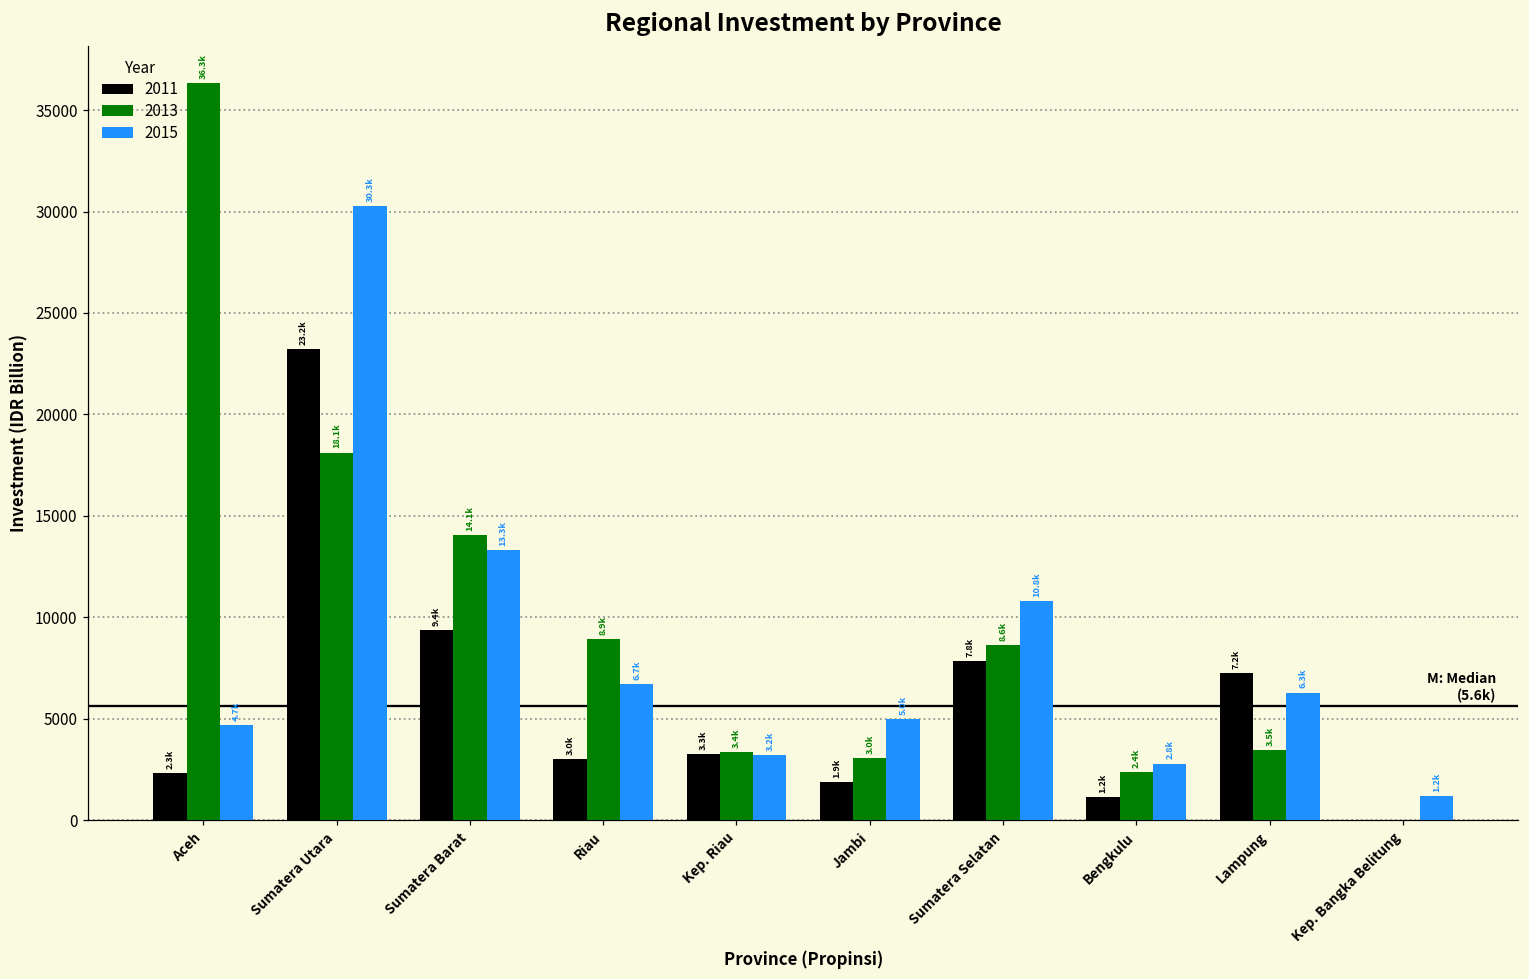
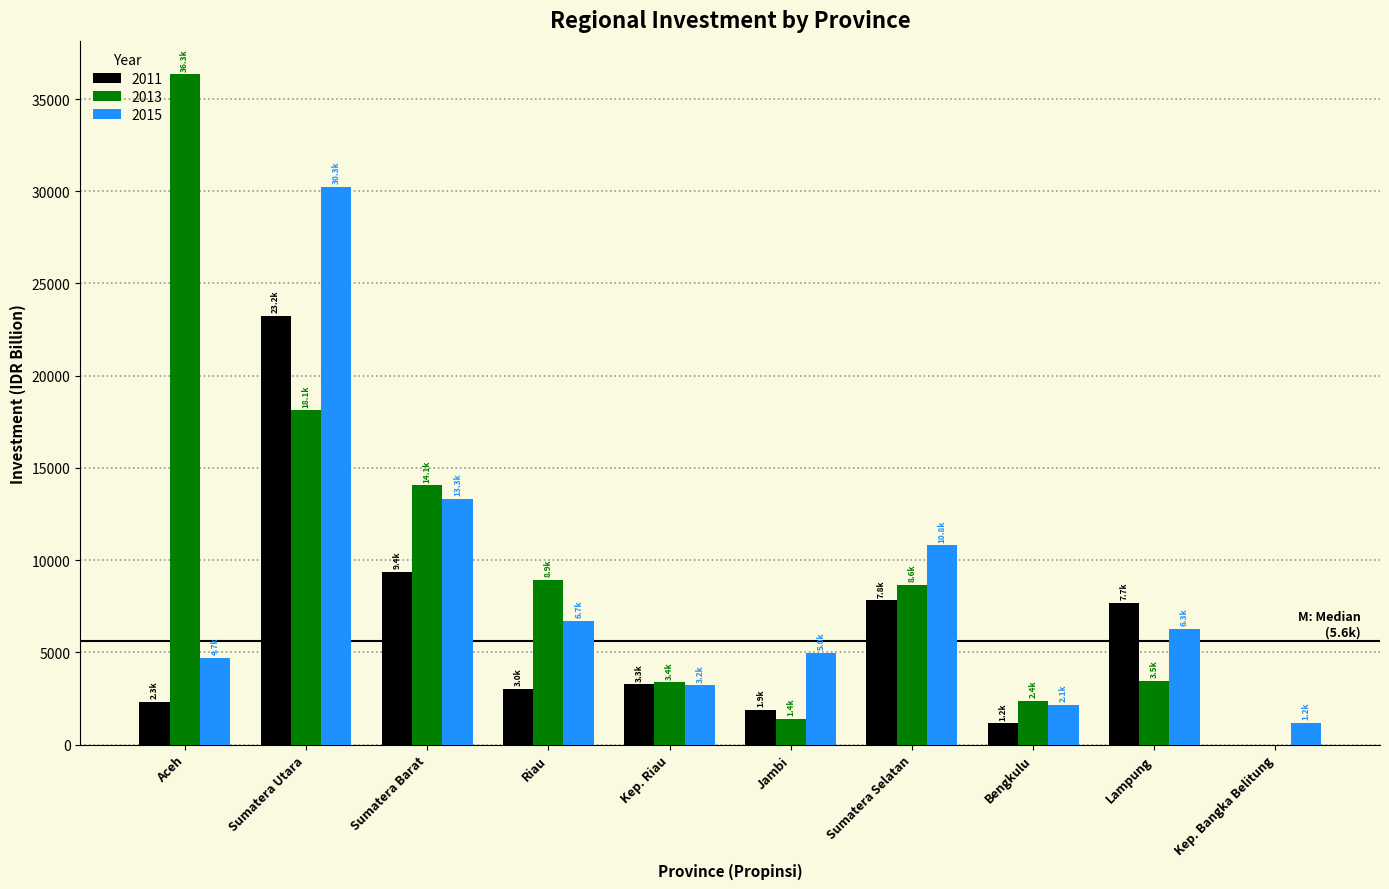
2013, Jambi: 3.0k -> 1.4k
2015, Bengkulu: 2.8k -> 2.1k
2011, Lampung: 7.2k -> 7.7k
